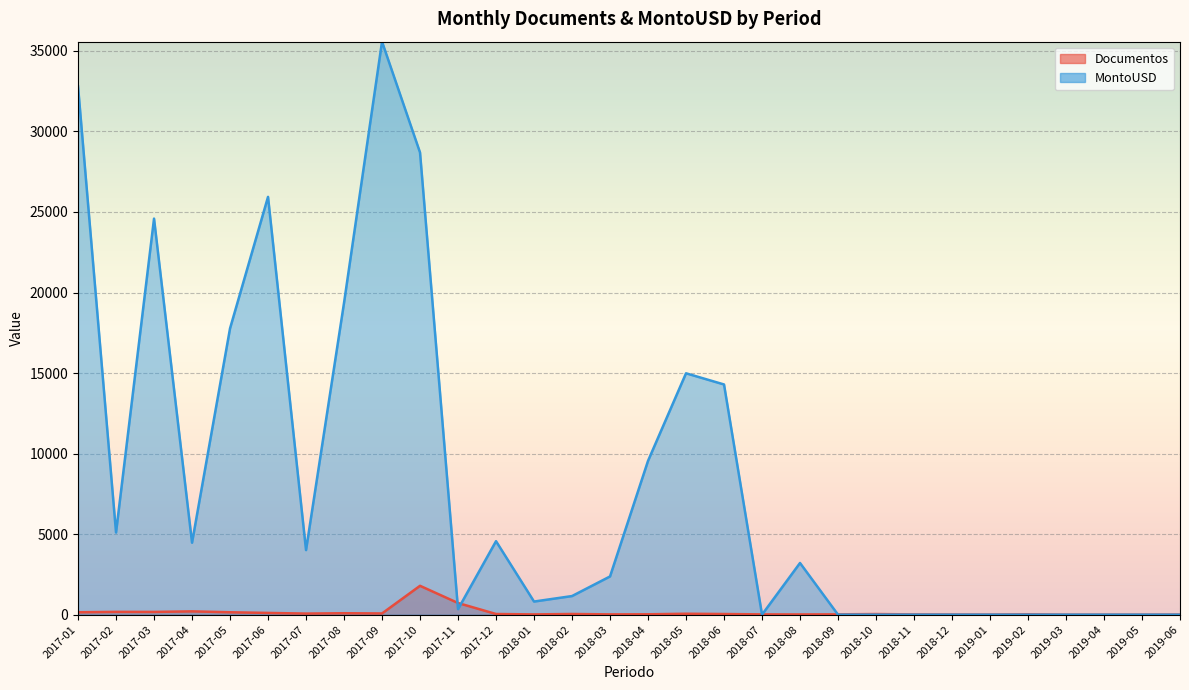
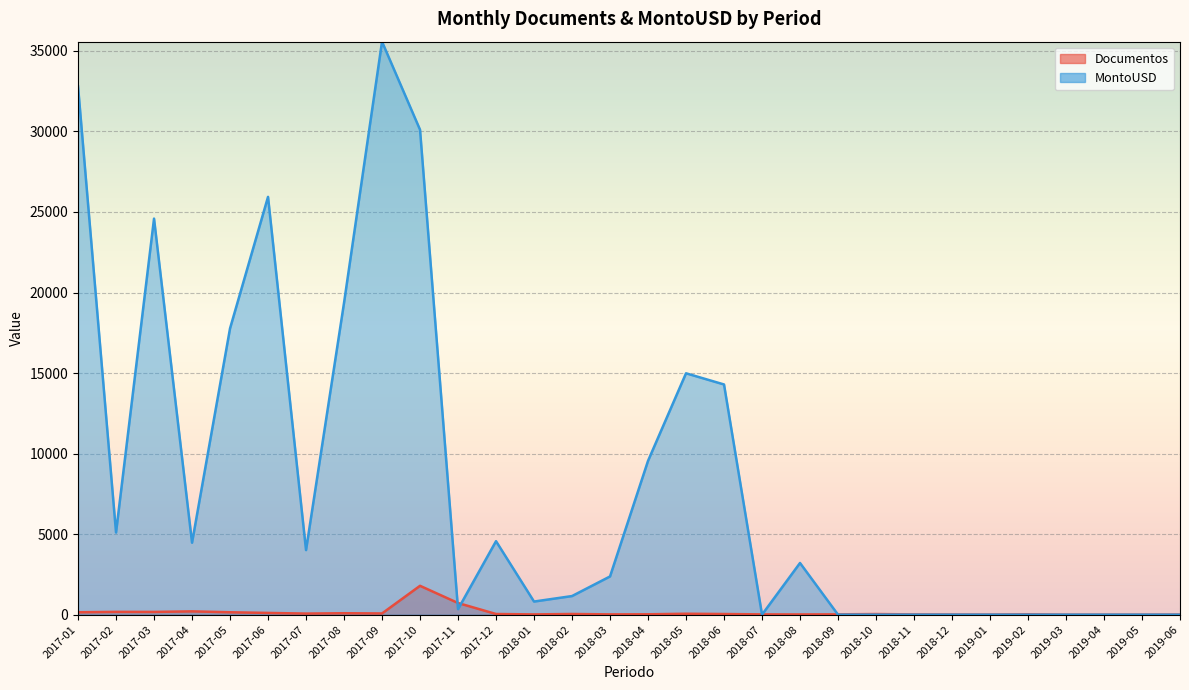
MontoUSD, 2017-10: 28700 -> 30100
